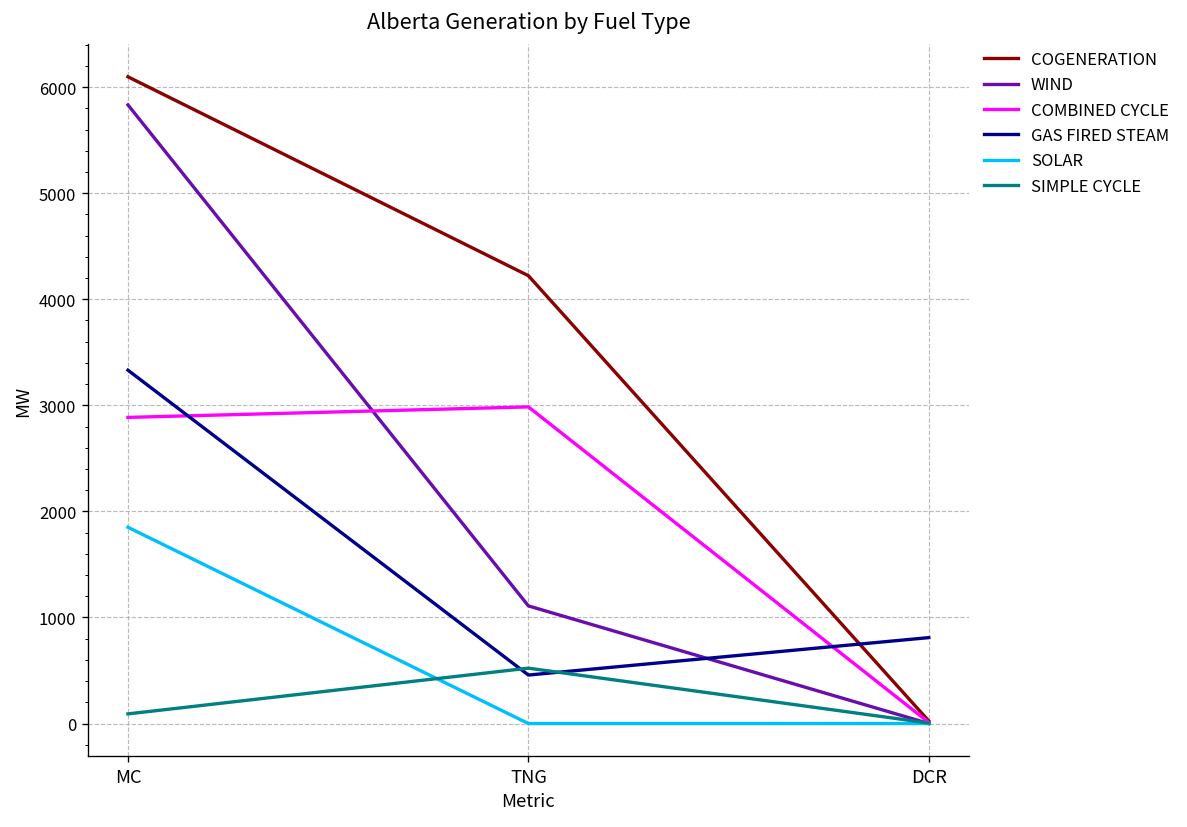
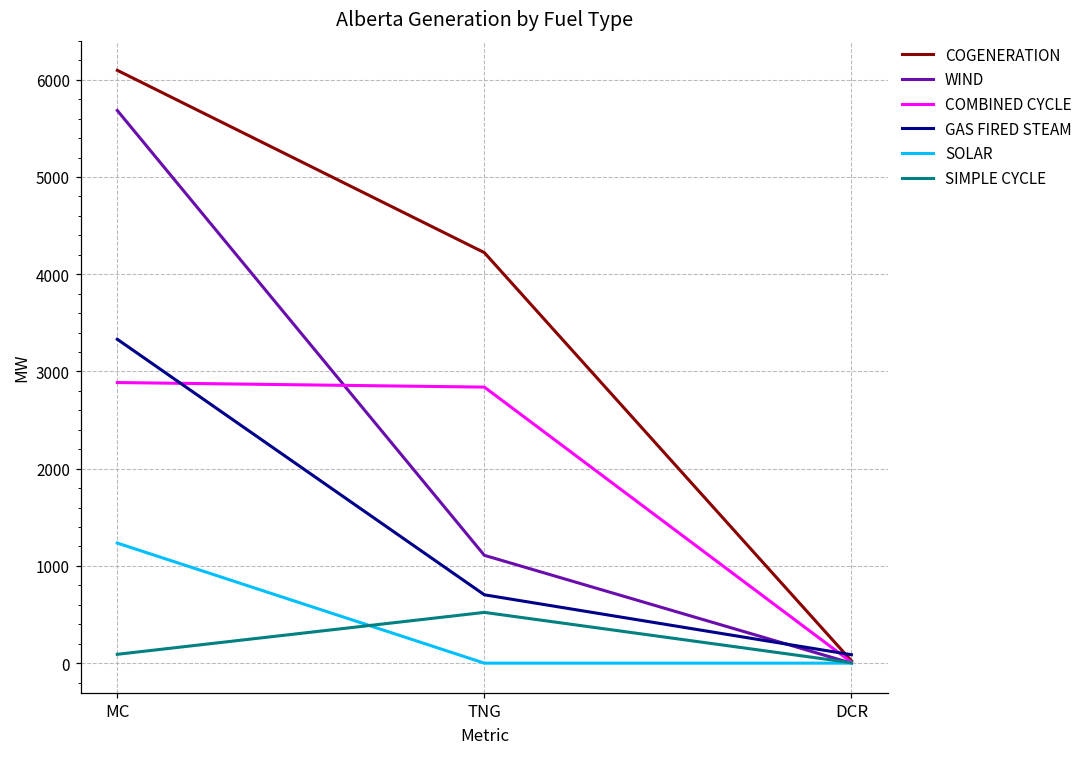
WIND, MC: 5800 -> 5700
SOLAR, MC: 1900 -> 1200
COMBINED CYCLE, TNG: 3000 -> 2800
GAS FIRED STEAM, TNG: 500 -> 700
GAS FIRED STEAM, DCR: 800 -> 100
